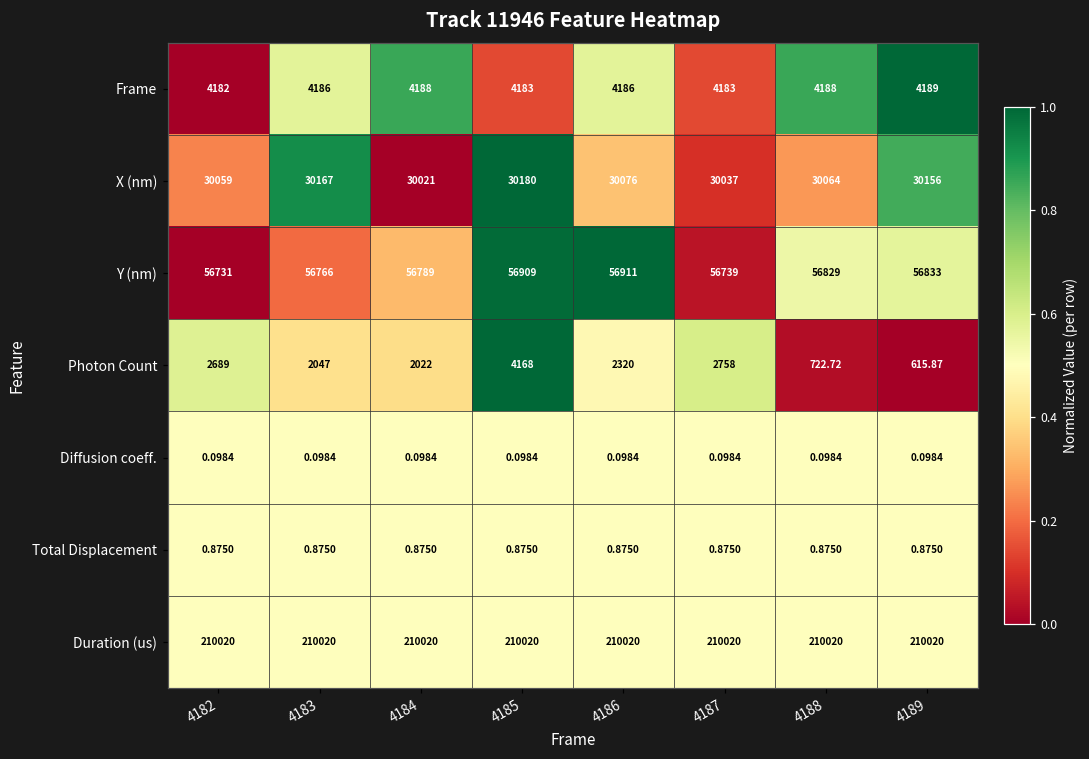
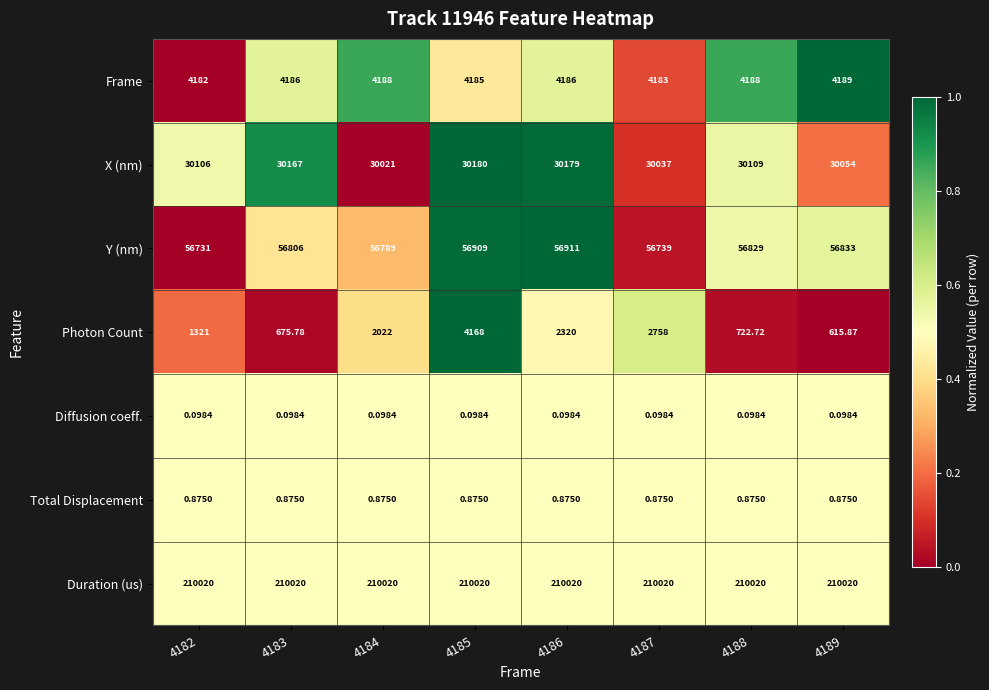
Frame, 4185: 4183 -> 4185
X (nm), 4182: 30059 -> 30106
X (nm), 4186: 30076 -> 30179
X (nm), 4188: 30064 -> 30109
X (nm), 4189: 30156 -> 30054
Y (nm), 4183: 56766 -> 56806
Photon Count, 4182: 2689 -> 1321
Photon Count, 4183: 2047 -> 675.78
